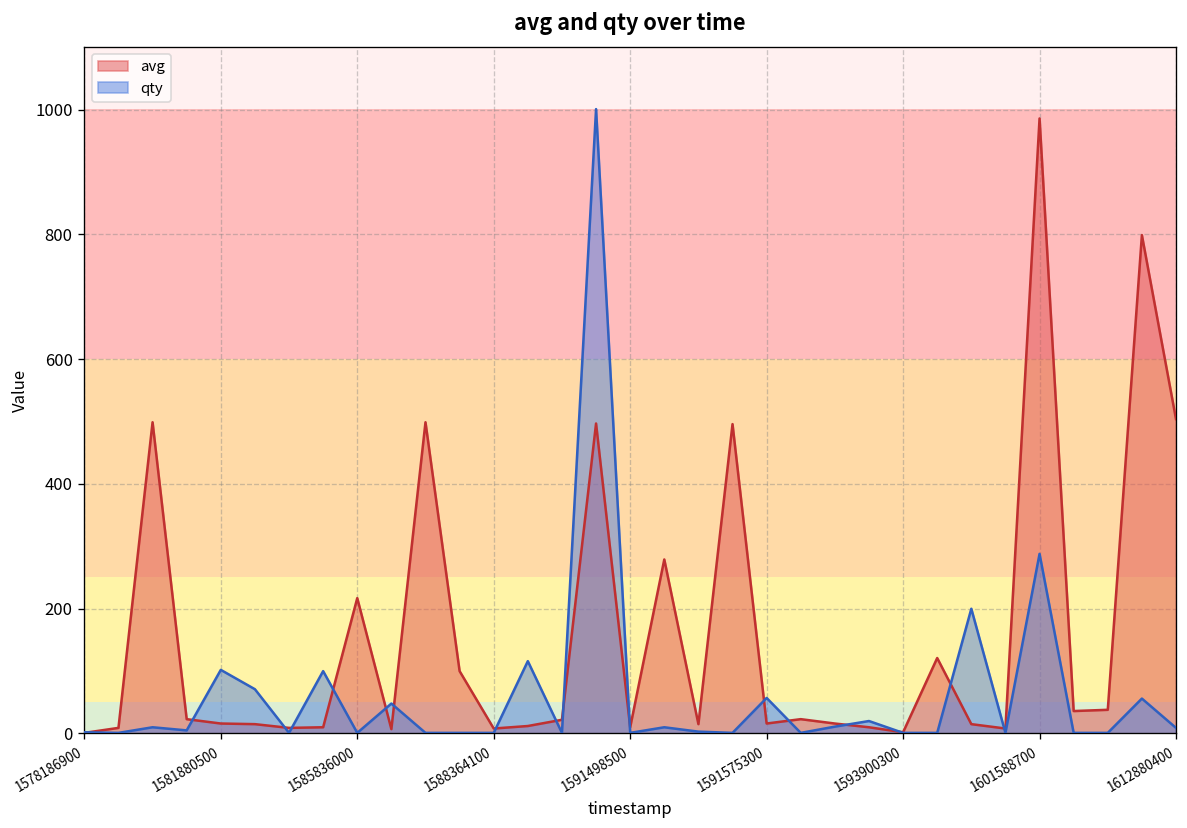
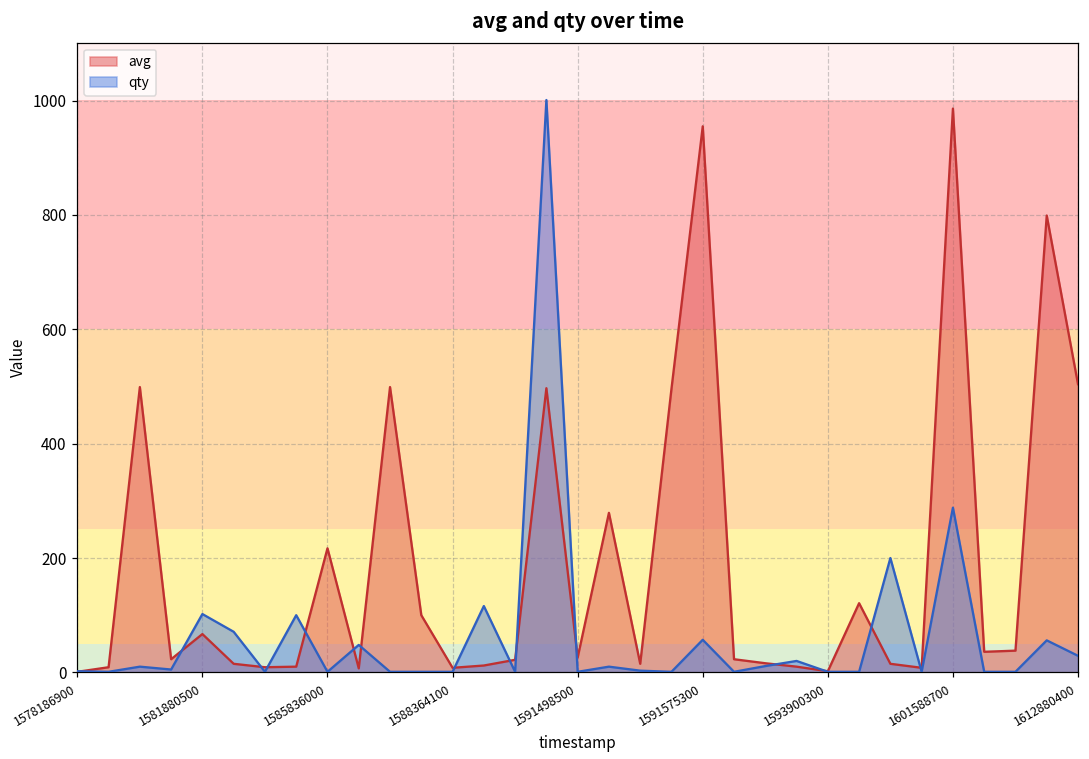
avg, 1581880500: 20 -> 70
avg, 1591498500: 10 -> 30
avg, 1591575300: 20 -> 960
qty, 1612880400: 10 -> 30
